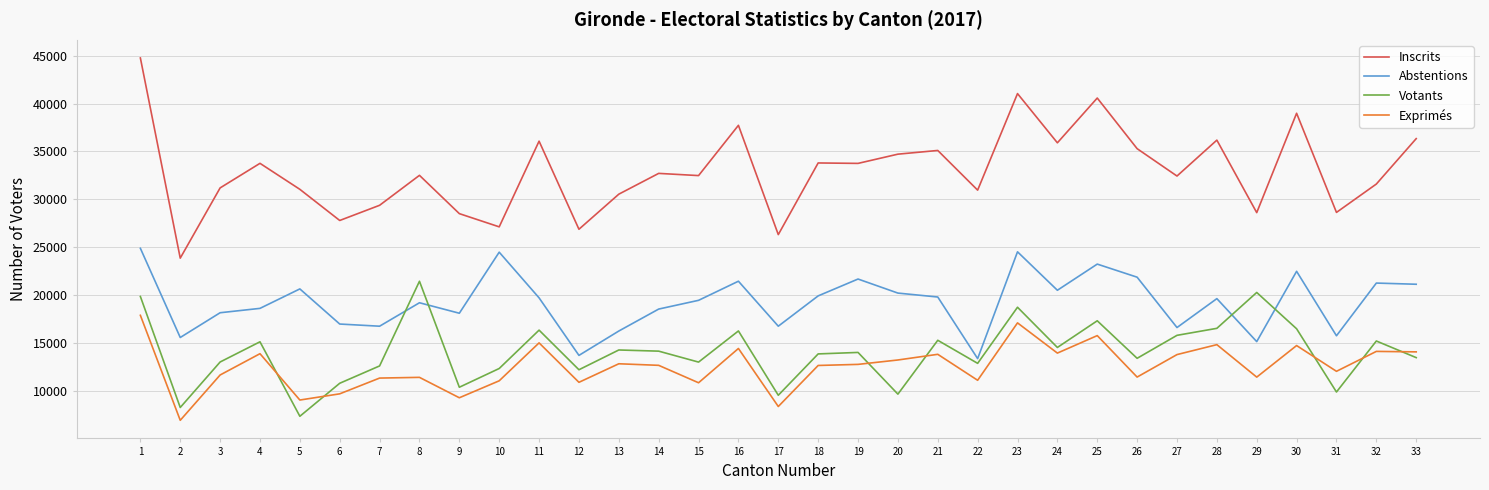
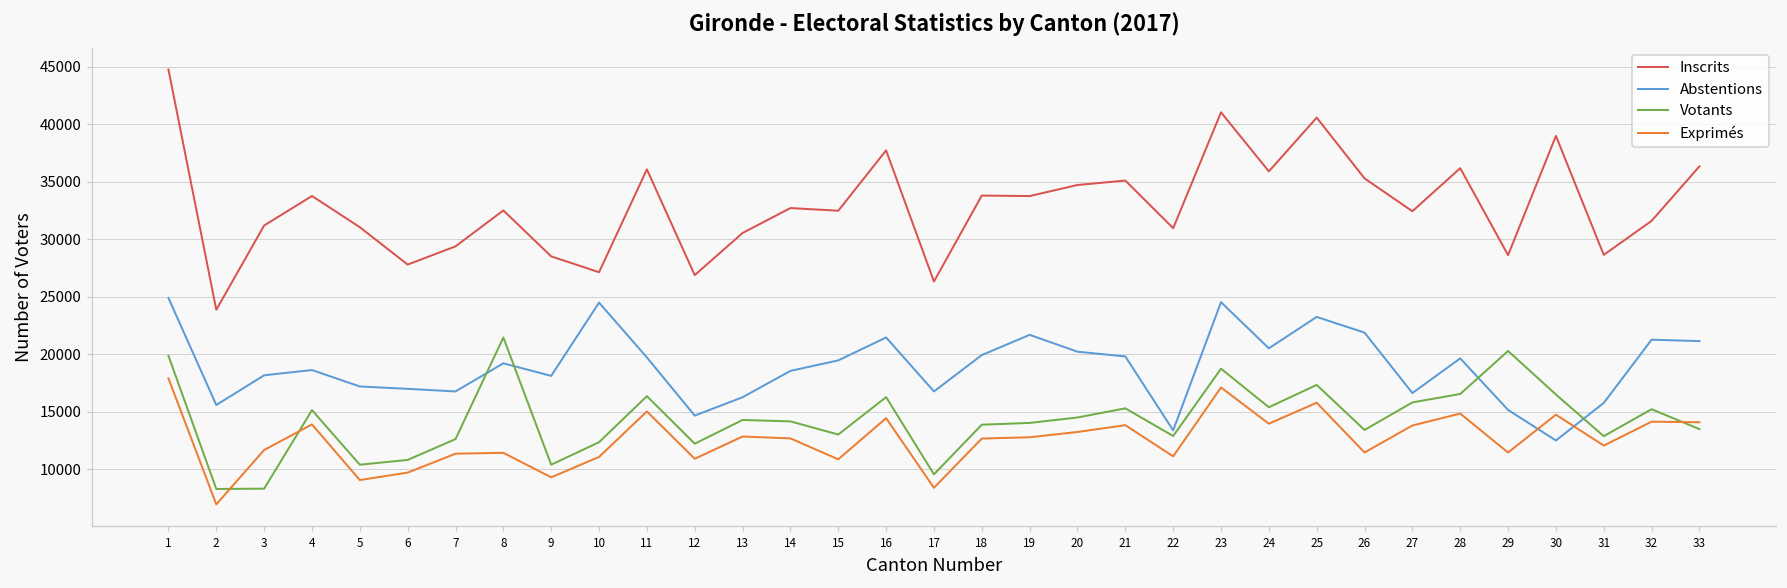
Votants, 3: 13000 -> 8000
Abstentions, 5: 21000 -> 17000
Votants, 5: 7000 -> 10000
Abstentions, 12: 14000 -> 15000
Votants, 20: 10000 -> 14000
Votants, 24: 14500 -> 15400
Abstentions, 30: 22000 -> 12000
Votants, 31: 10000 -> 13000
